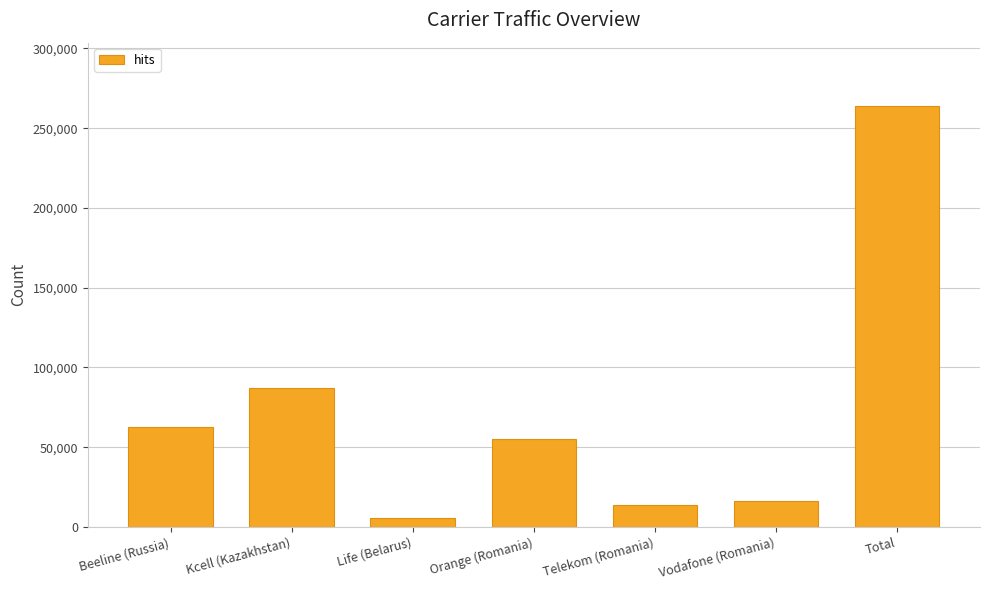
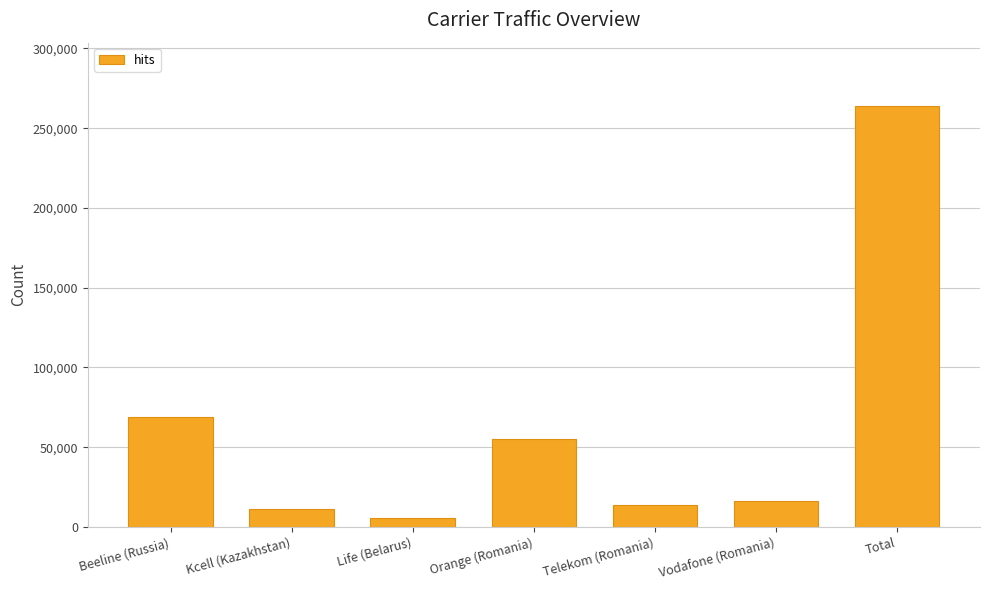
Beeline (Russia): 62,000 -> 69,000
Kcell (Kazakhstan): 87,000 -> 11,000
